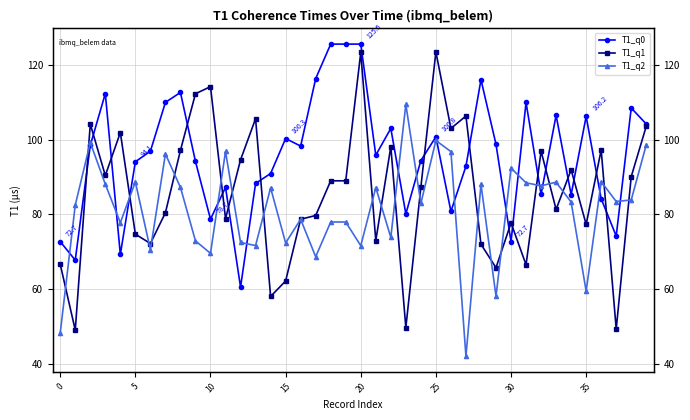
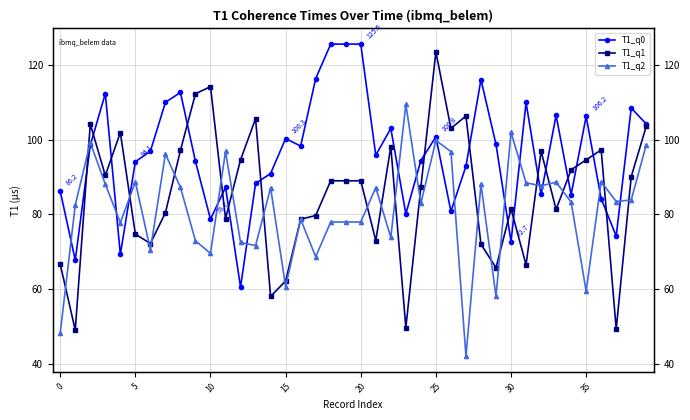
T1_q0, 0: 72.7 -> 86.2
T1_q2, 15: 72 -> 61
T1_q1, 20: 123 -> 89
T1_q2, 20: 72 -> 78
T1_q1, 30: 78 -> 81
T1_q2, 30: 92 -> 102
T1_q1, 35: 77 -> 95
